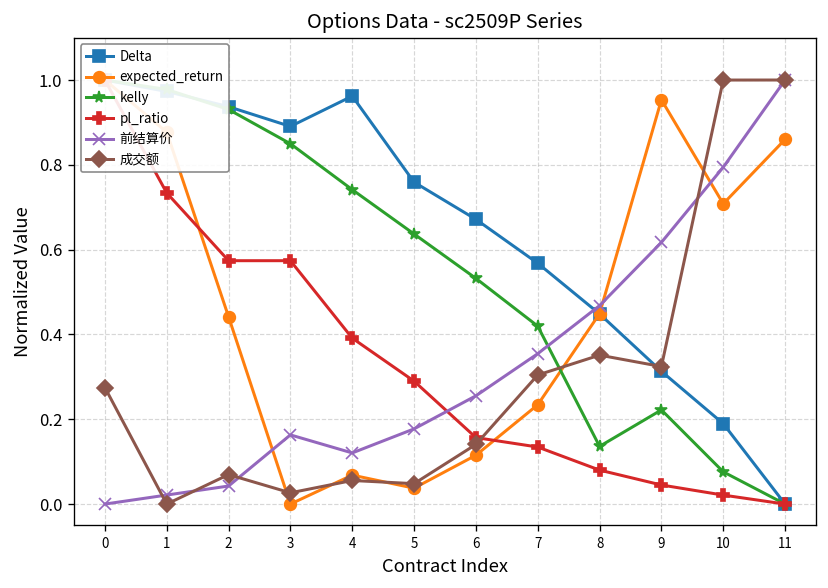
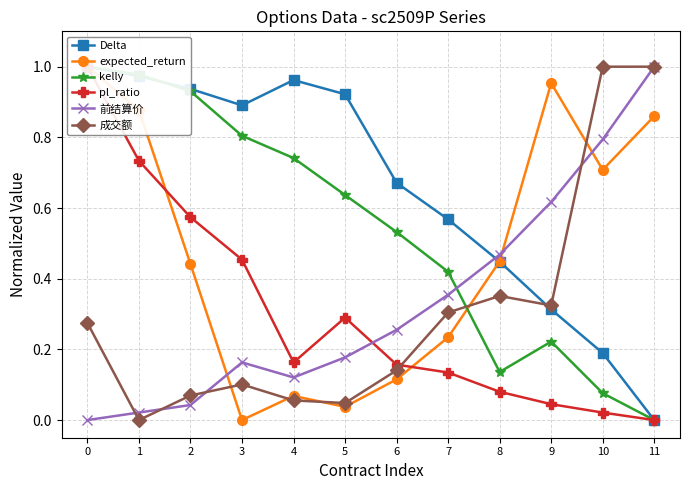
kelly, 3: 0.85 -> 0.80
pl_ratio, 3: 0.57 -> 0.45
成交额, 3: 0.03 -> 0.10
pl_ratio, 4: 0.39 -> 0.16
Delta, 5: 0.76 -> 0.92
